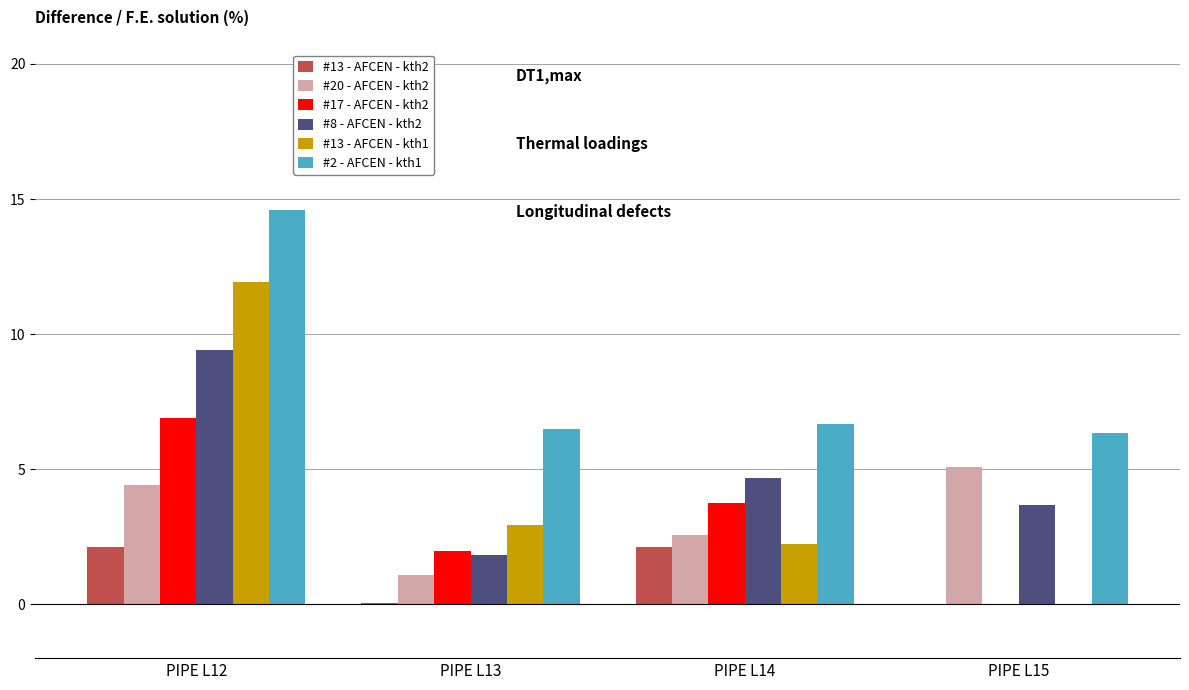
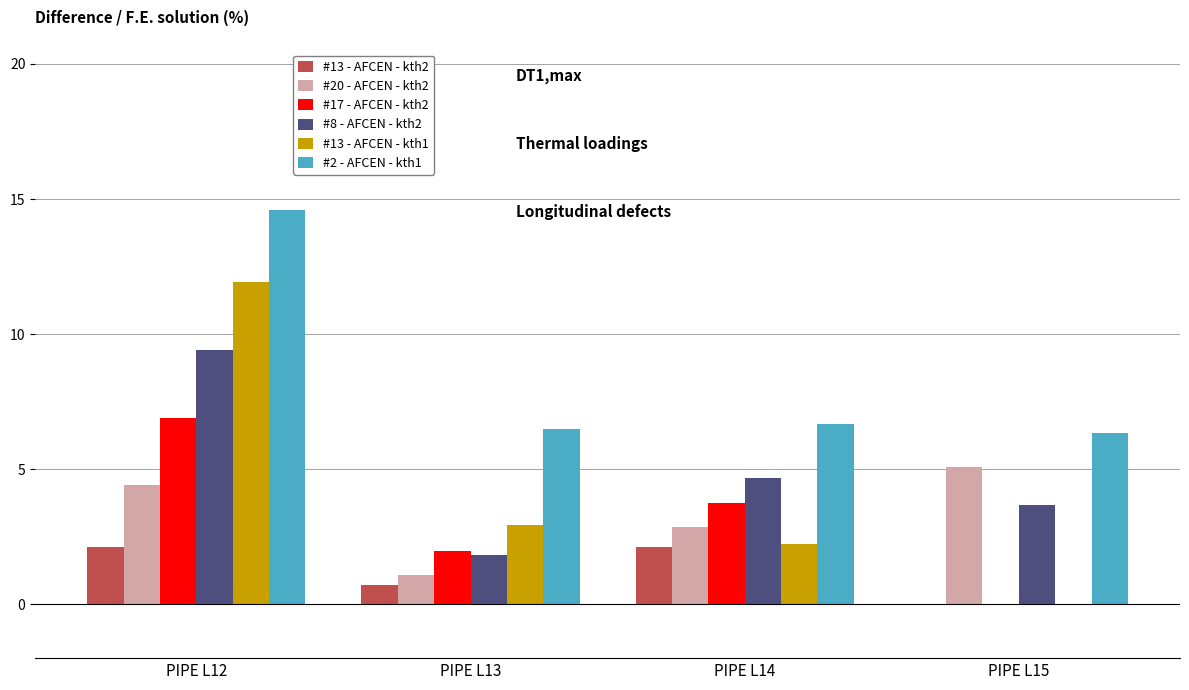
#13 - AFCEN - kth2, PIPE L13: 0.1 -> 0.7
#20 - AFCEN - kth2, PIPE L14: 2.6 -> 2.9
